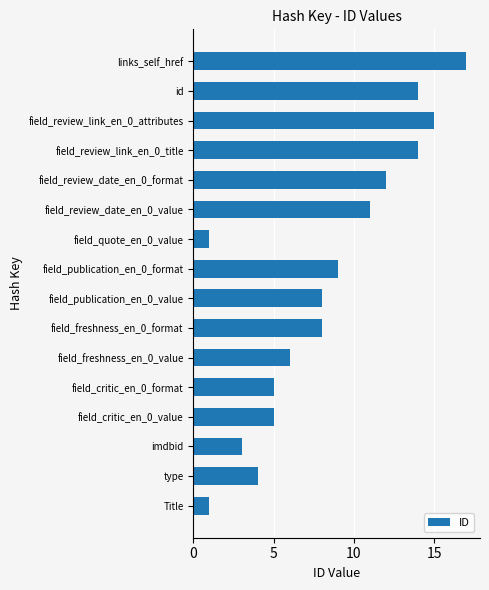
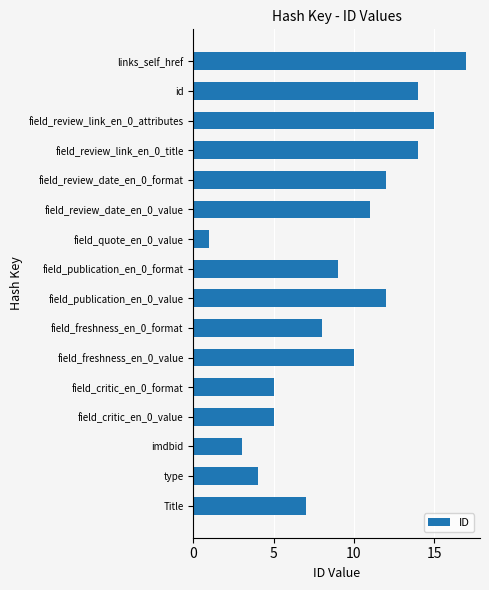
field_publication_en_0_value: 8 -> 12
field_freshness_en_0_value: 6 -> 10
Title: 1 -> 7
